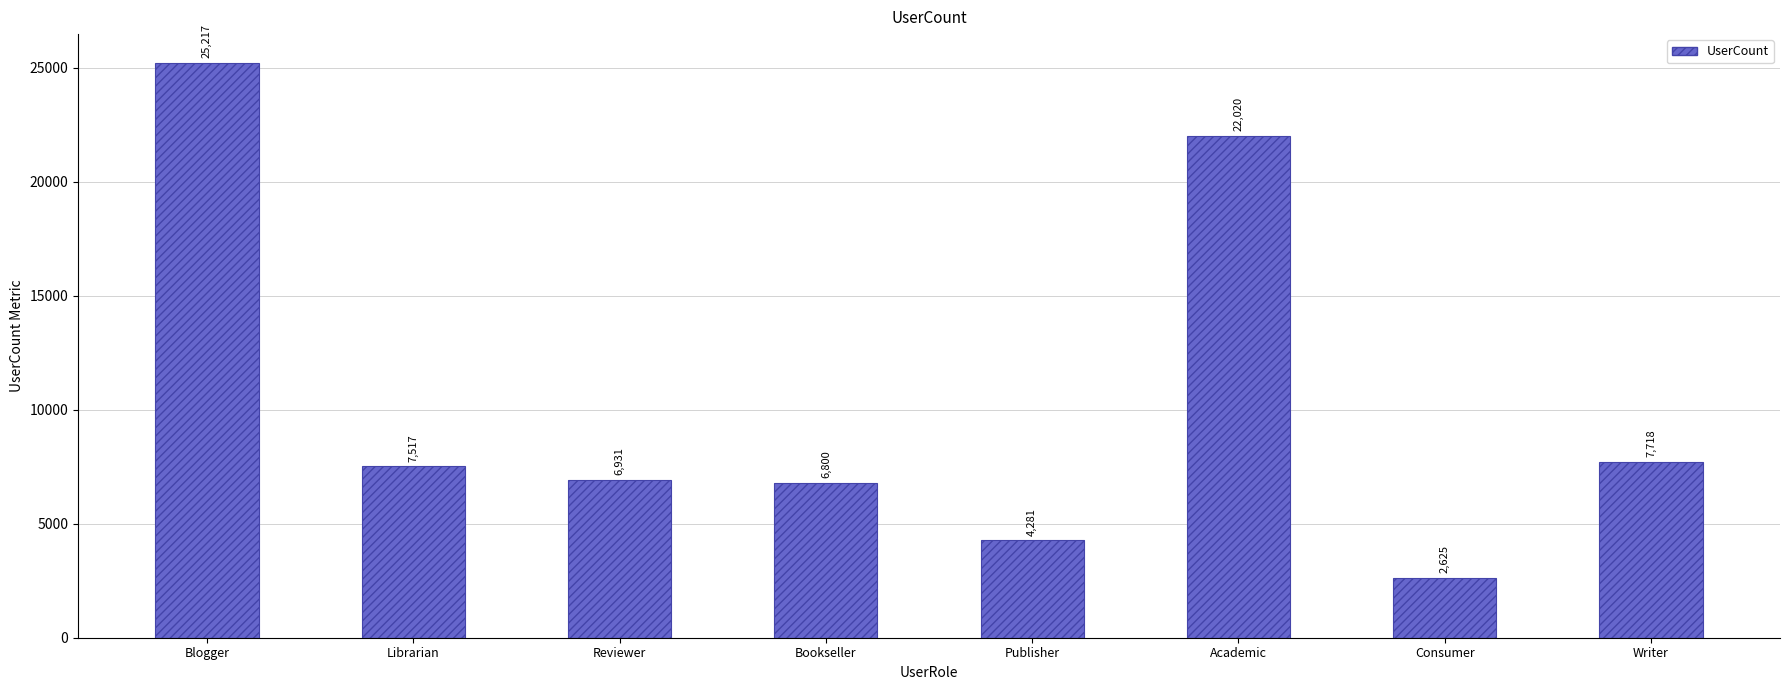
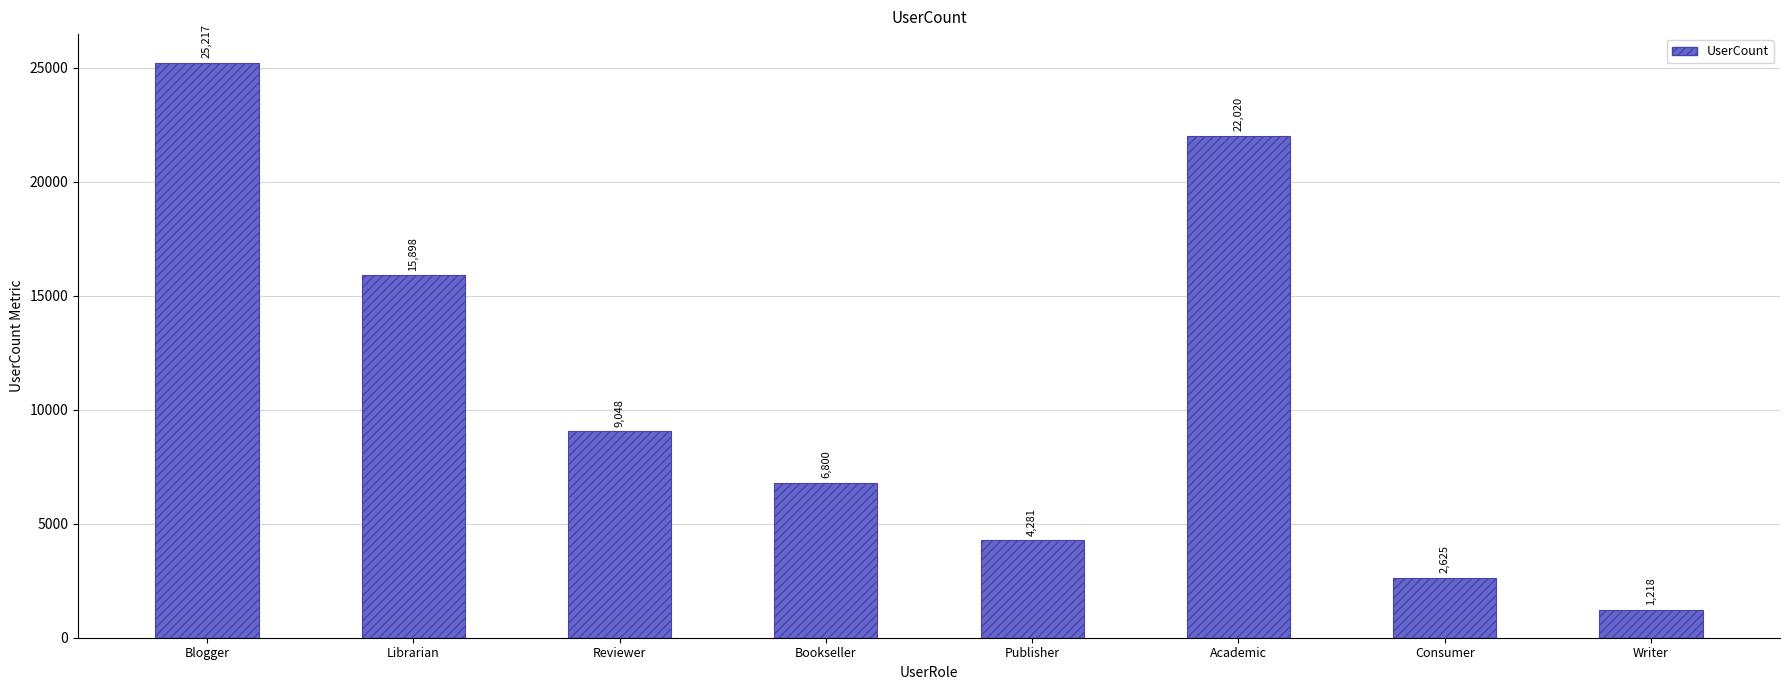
Librarian: 7,517 -> 15,898
Reviewer: 6,931 -> 9,048
Writer: 7,718 -> 1,218
